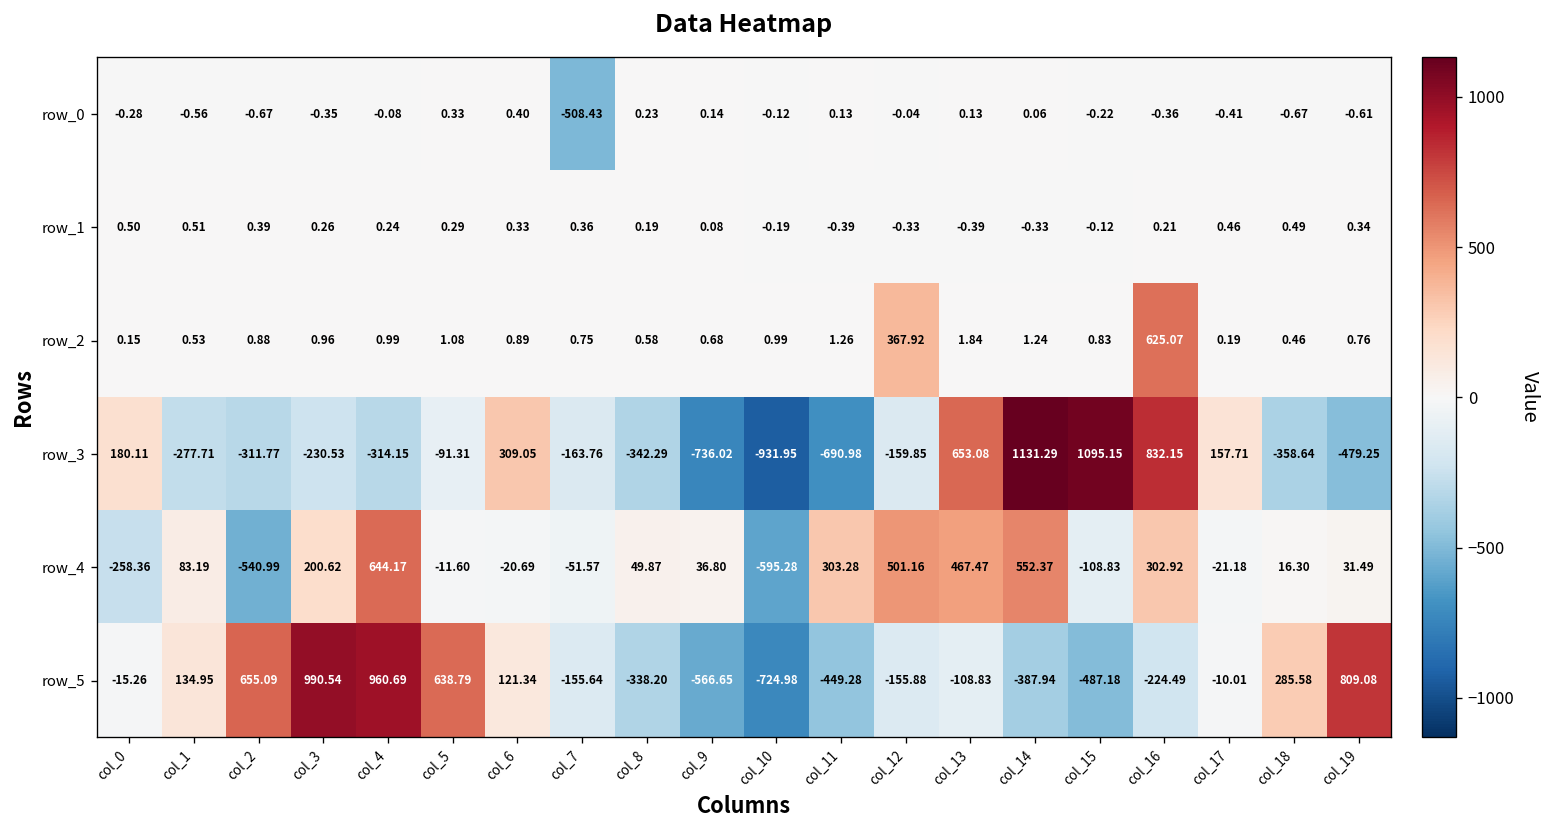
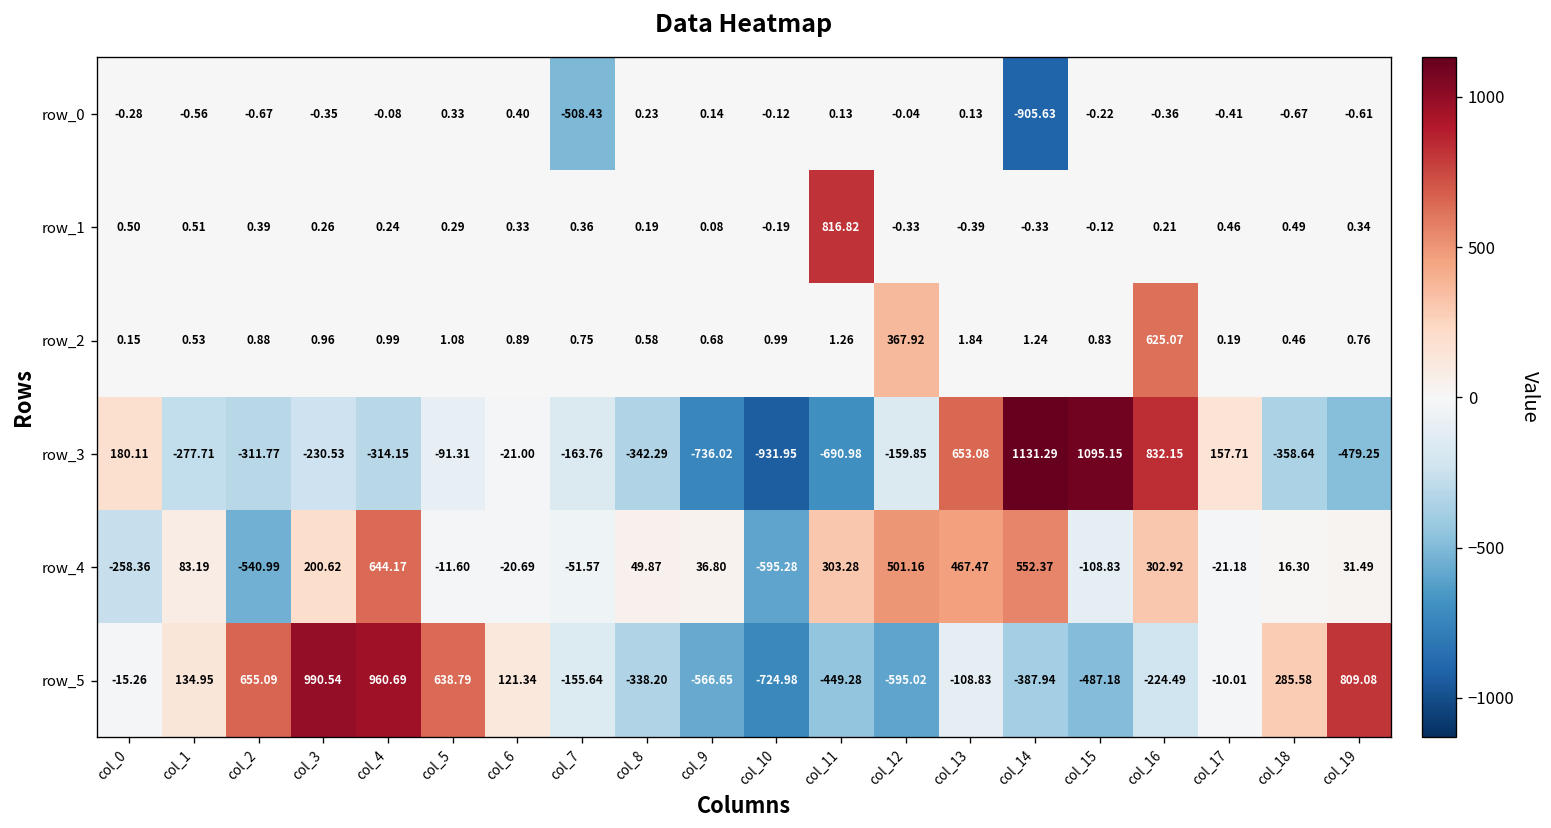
row_0, col_14: 0.06 -> -905.63
row_1, col_11: -0.39 -> 816.82
row_3, col_6: 309.05 -> -21.00
row_5, col_12: -155.88 -> -595.02
